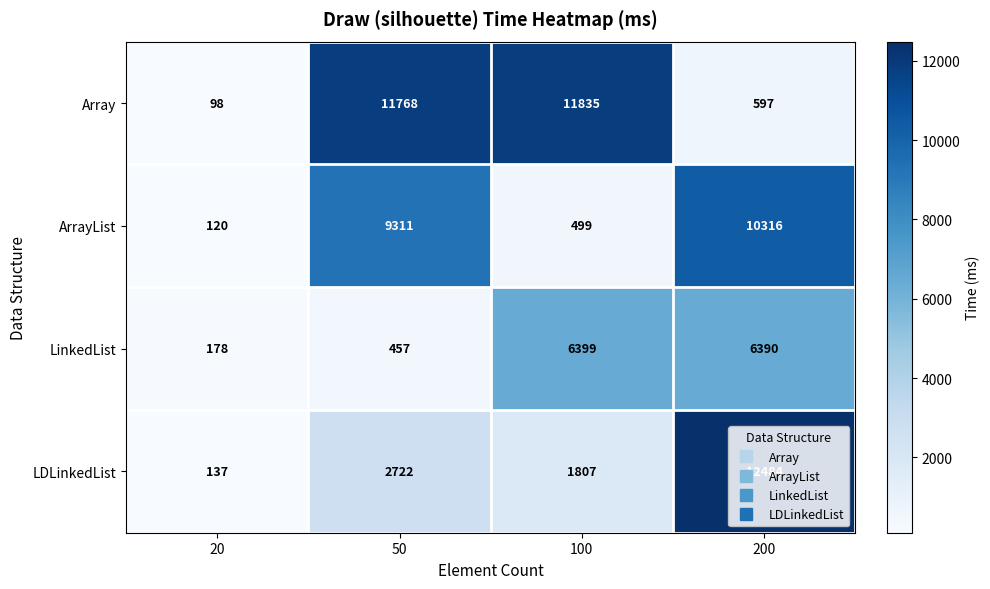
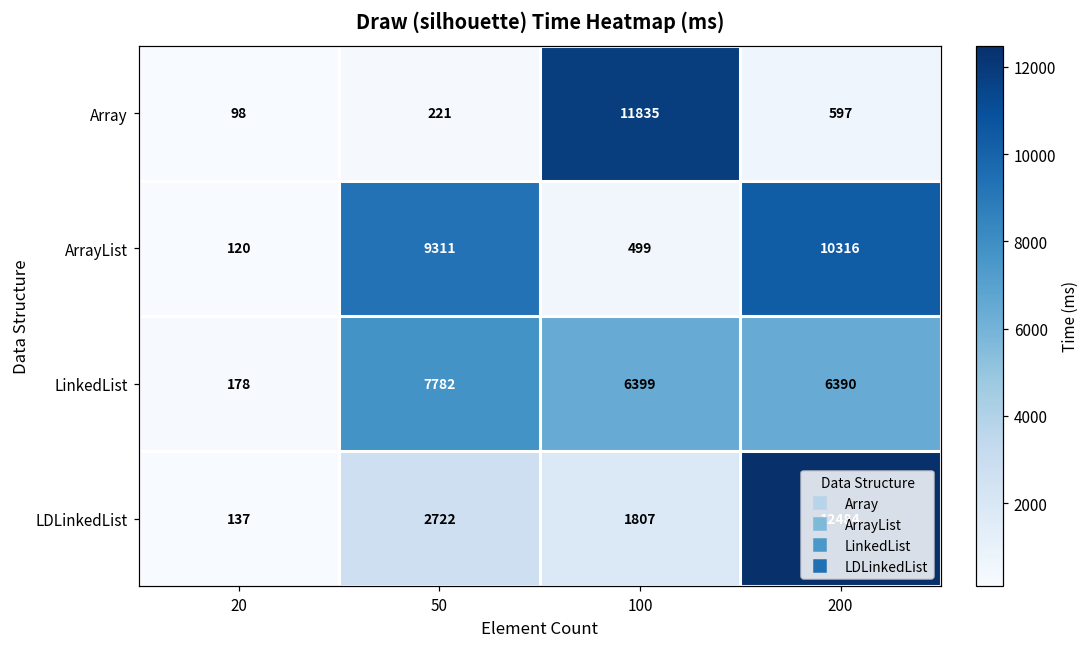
Array, 50: 11768 -> 221
LinkedList, 50: 457 -> 7782
